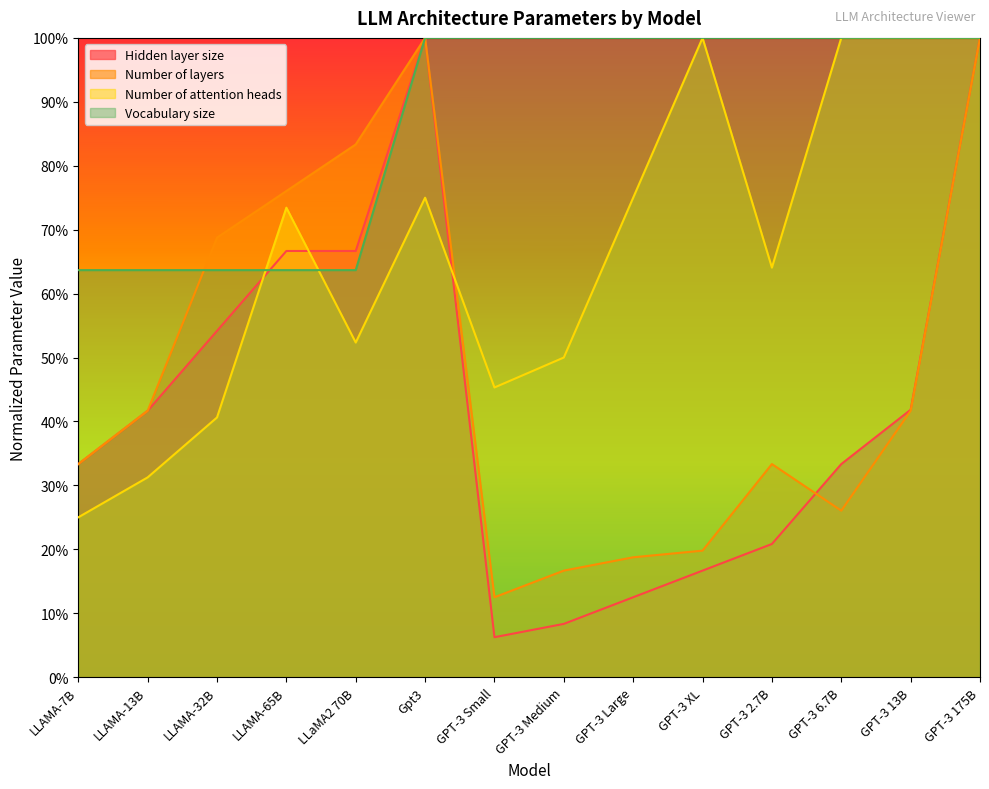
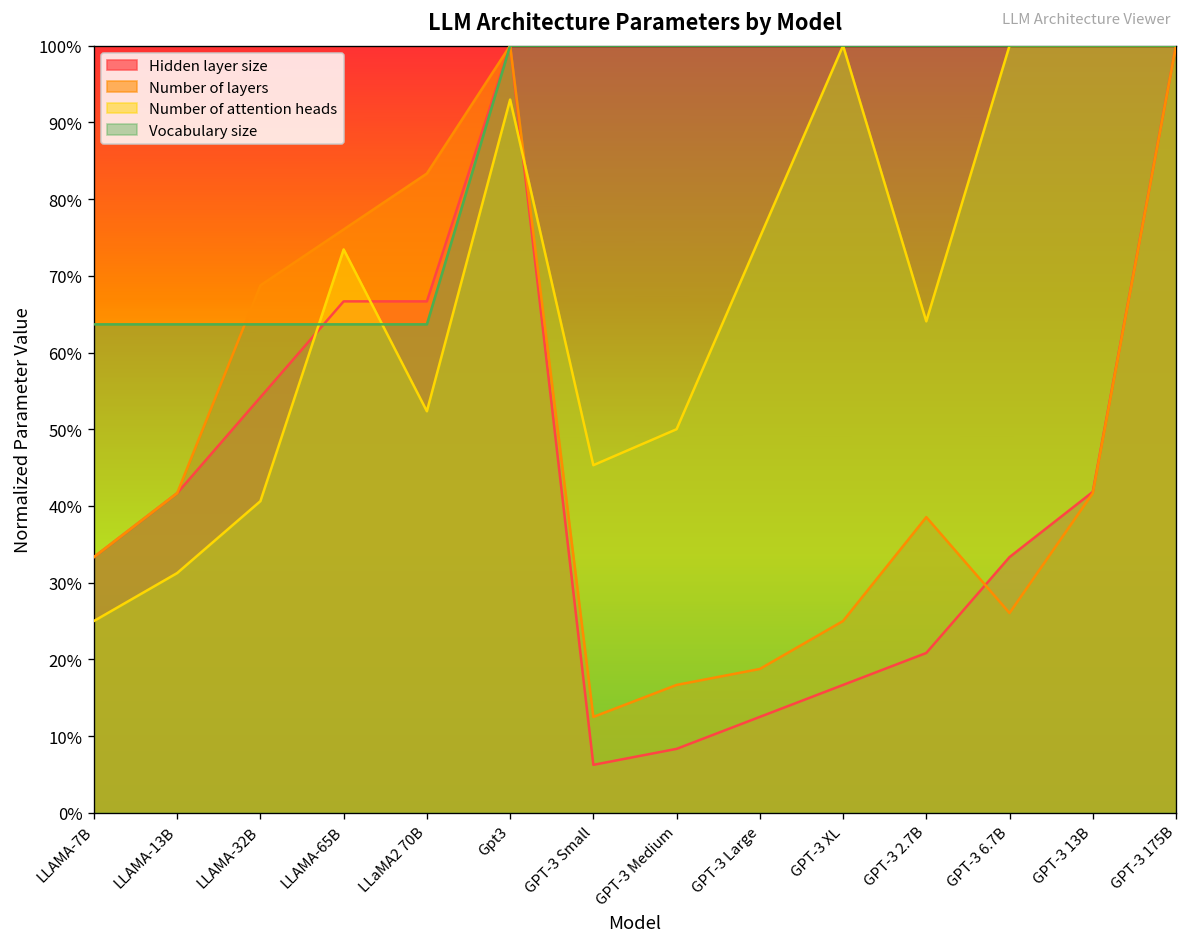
Number of attention heads, Gpt3: 75% -> 93%
Number of layers, GPT-3 XL: 20% -> 25%
Number of layers, GPT-3 2.7B: 33% -> 39%
